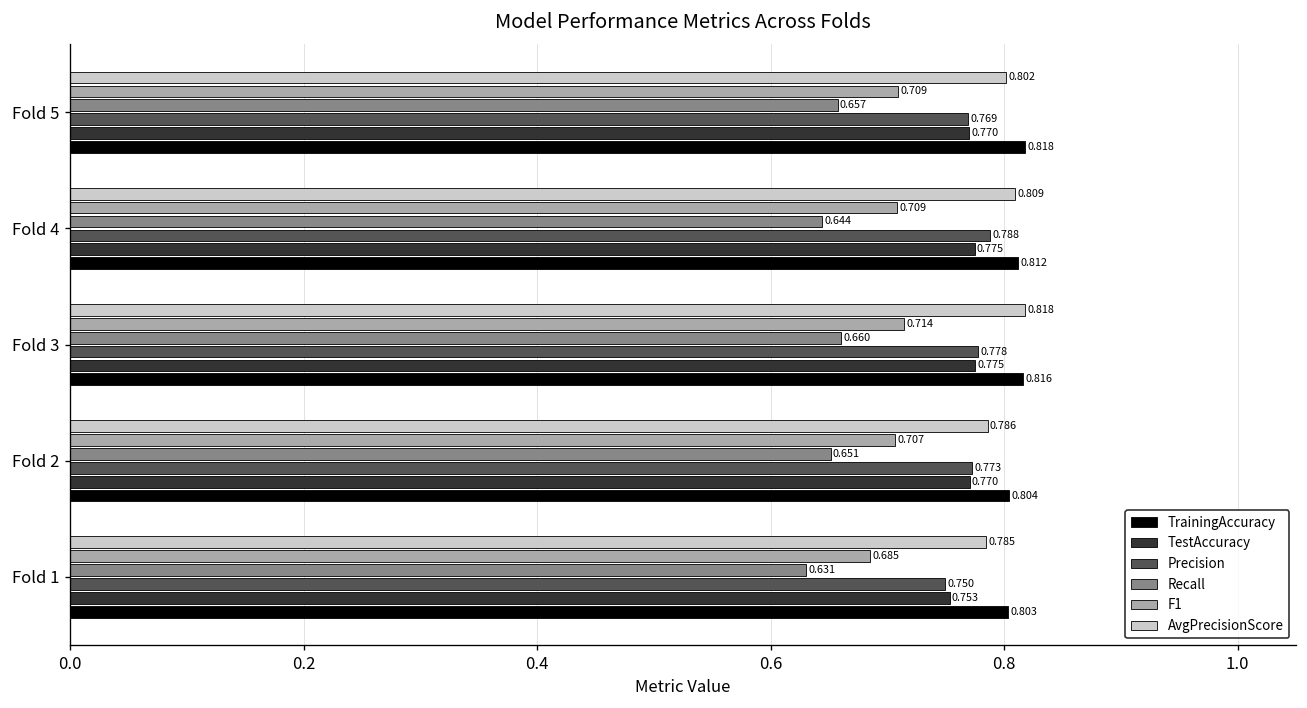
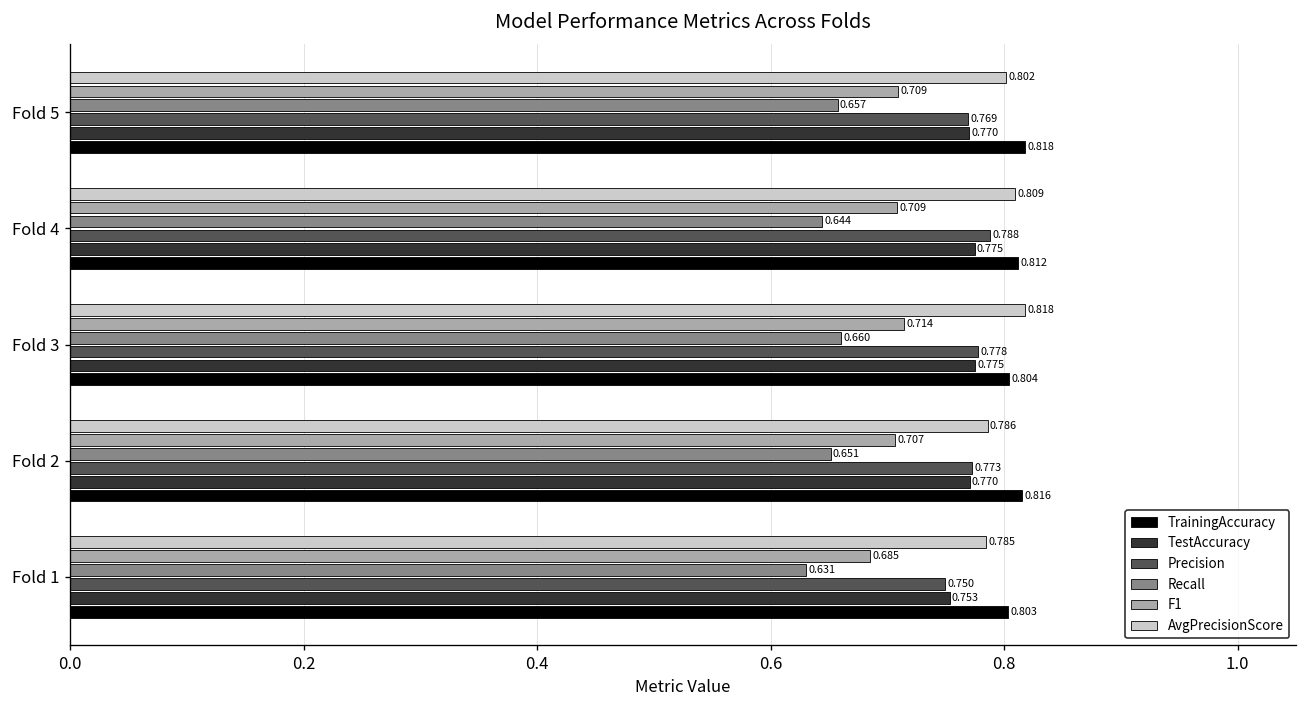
TrainingAccuracy, Fold 3: 0.816 -> 0.804
TrainingAccuracy, Fold 2: 0.804 -> 0.816
